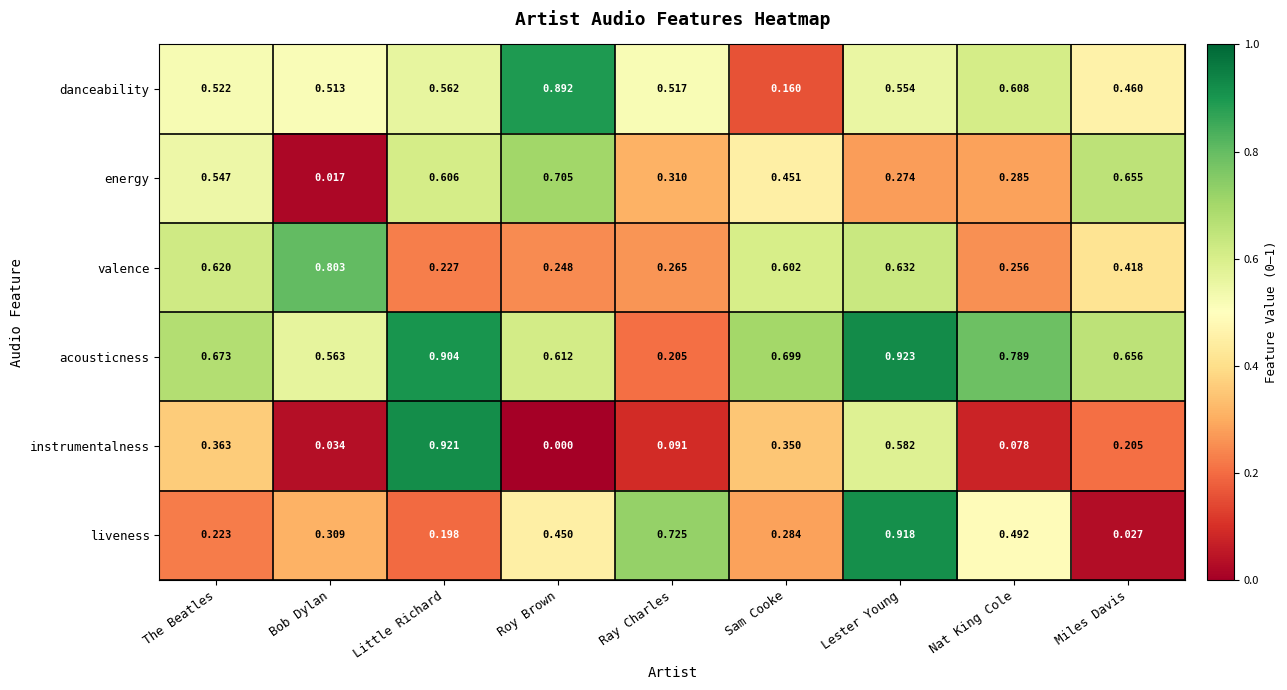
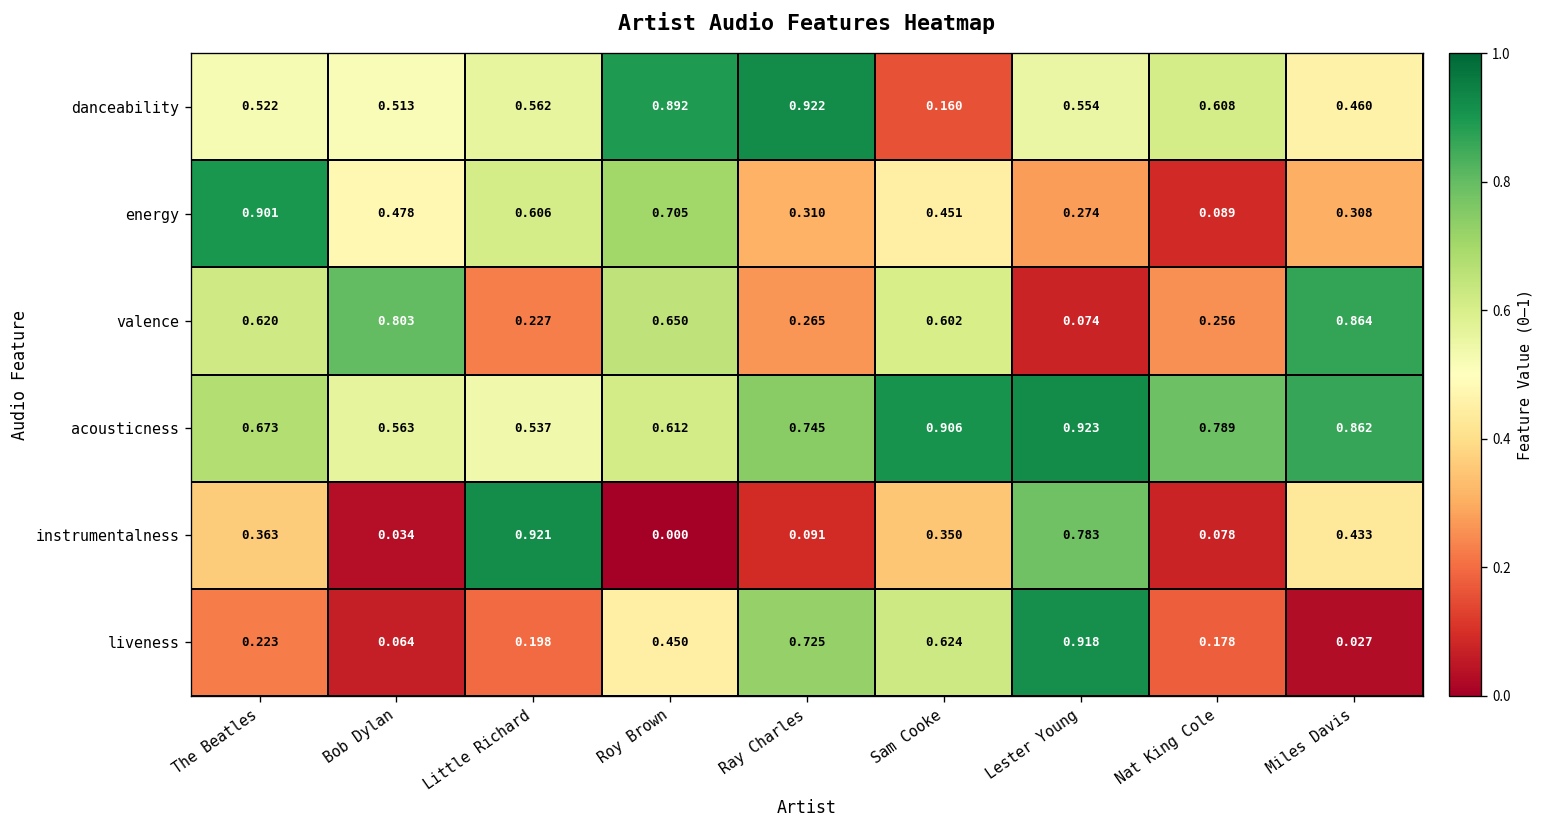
danceability, Ray Charles: 0.517 -> 0.922
energy, The Beatles: 0.547 -> 0.901
energy, Bob Dylan: 0.017 -> 0.478
energy, Nat King Cole: 0.285 -> 0.089
energy, Miles Davis: 0.655 -> 0.308
valence, Roy Brown: 0.248 -> 0.650
valence, Lester Young: 0.632 -> 0.074
valence, Miles Davis: 0.418 -> 0.864
acousticness, Little Richard: 0.904 -> 0.537
acousticness, Ray Charles: 0.205 -> 0.745
acousticness, Sam Cooke: 0.699 -> 0.906
acousticness, Miles Davis: 0.656 -> 0.862
instrumentalness, Lester Young: 0.582 -> 0.783
instrumentalness, Miles Davis: 0.205 -> 0.433
liveness, Bob Dylan: 0.309 -> 0.064
liveness, Sam Cooke: 0.284 -> 0.624
liveness, Nat King Cole: 0.492 -> 0.178
